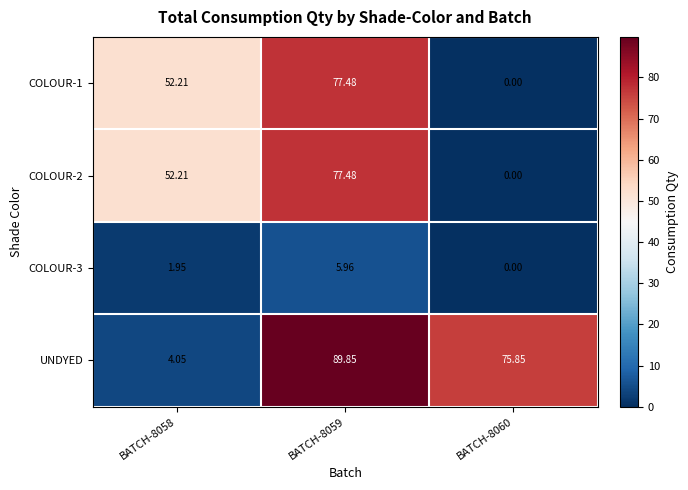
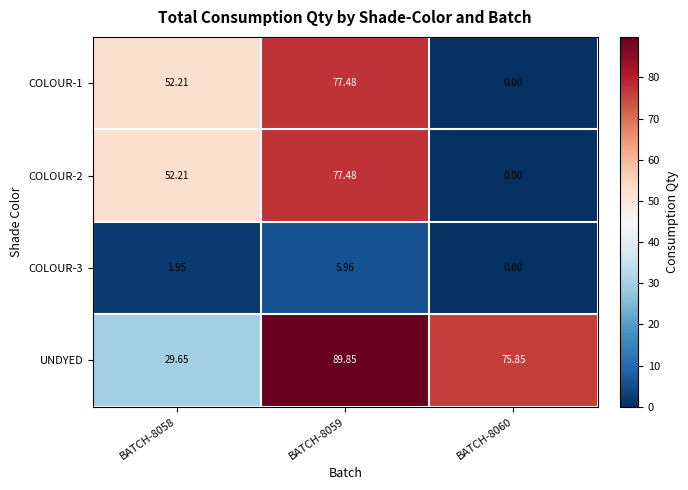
UNDYED, BATCH-8058: 4.05 -> 29.65
